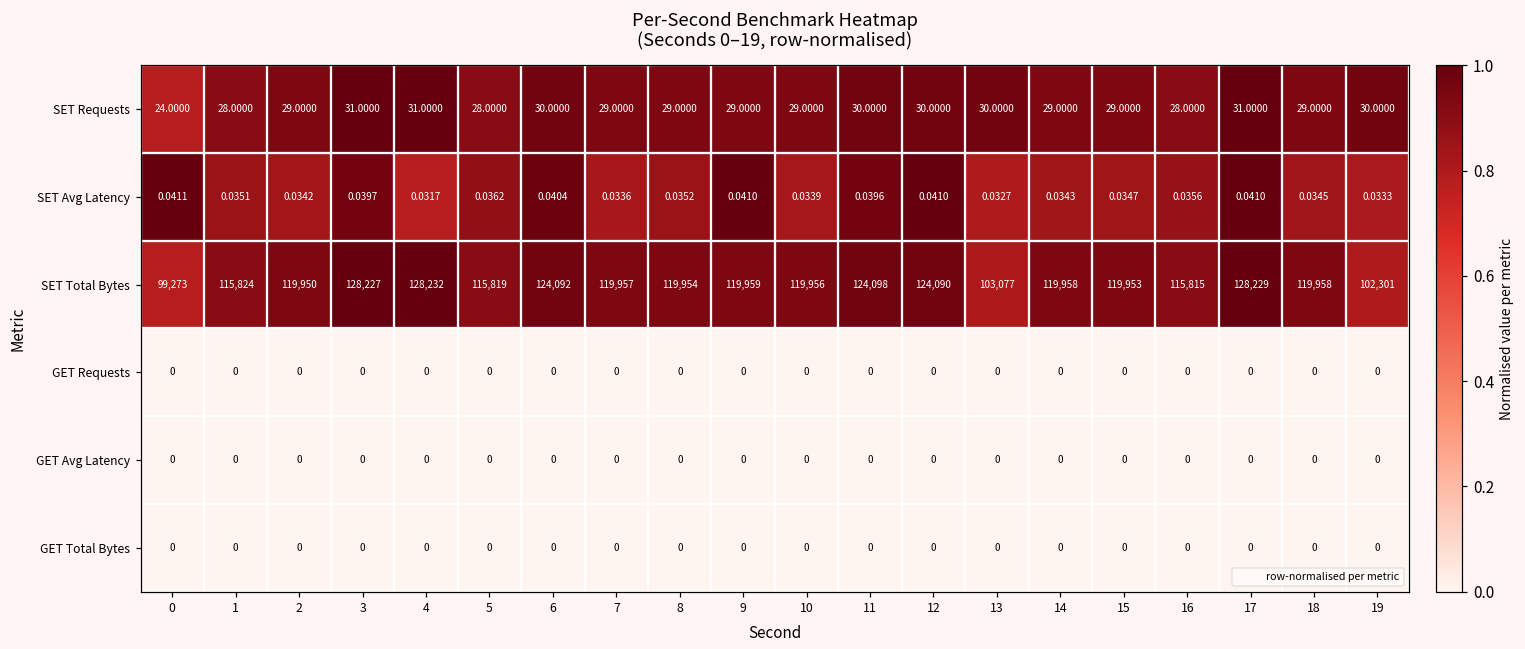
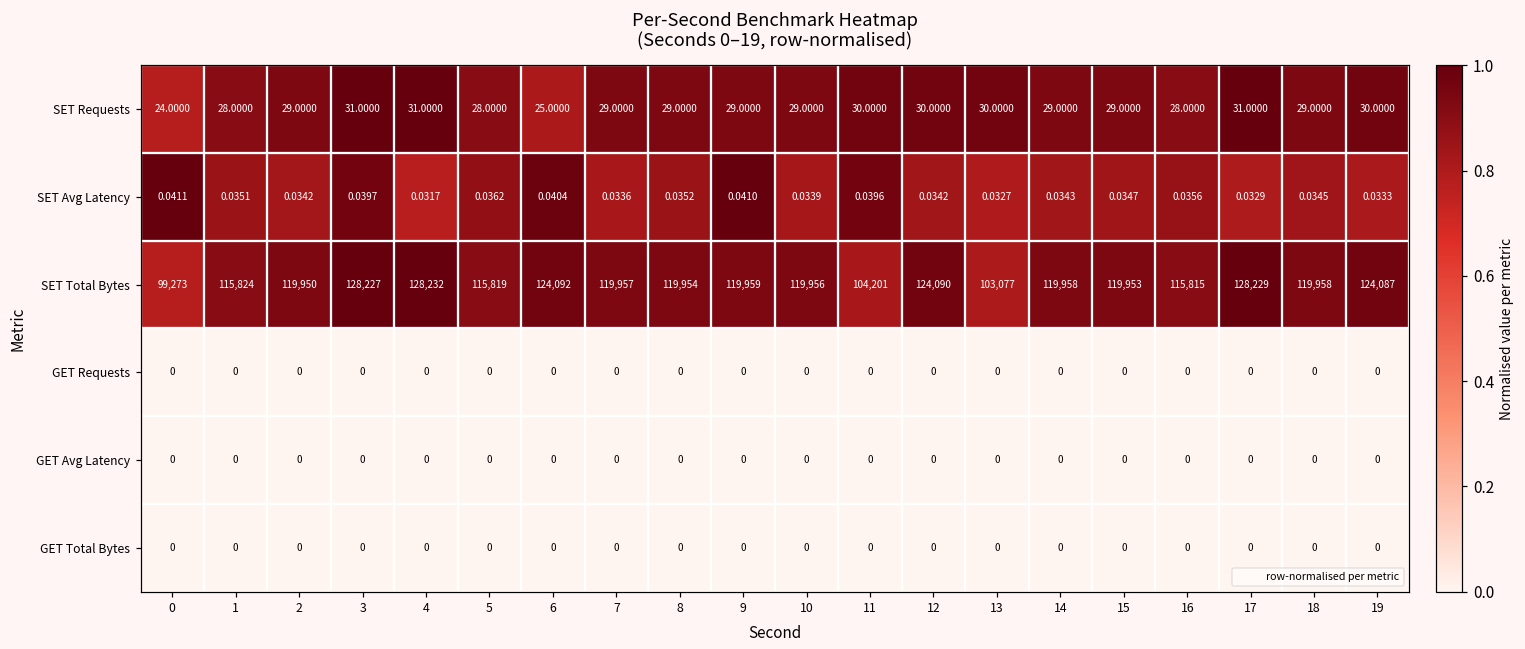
SET Requests, 6: 30.0000 -> 25.0000
SET Avg Latency, 12: 0.0410 -> 0.0342
SET Avg Latency, 17: 0.0410 -> 0.0329
SET Total Bytes, 11: 124,098 -> 104,201
SET Total Bytes, 19: 102,301 -> 124,087
